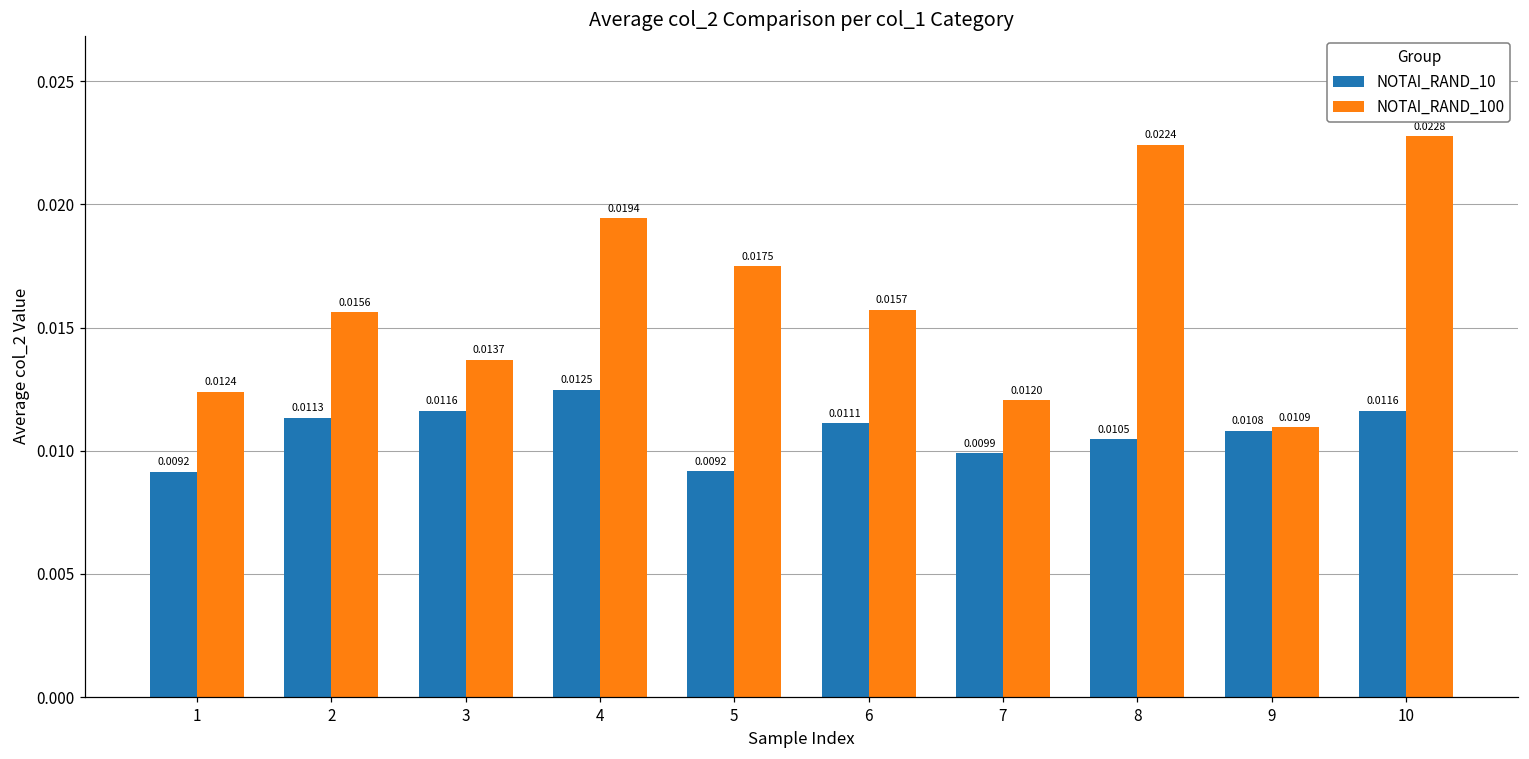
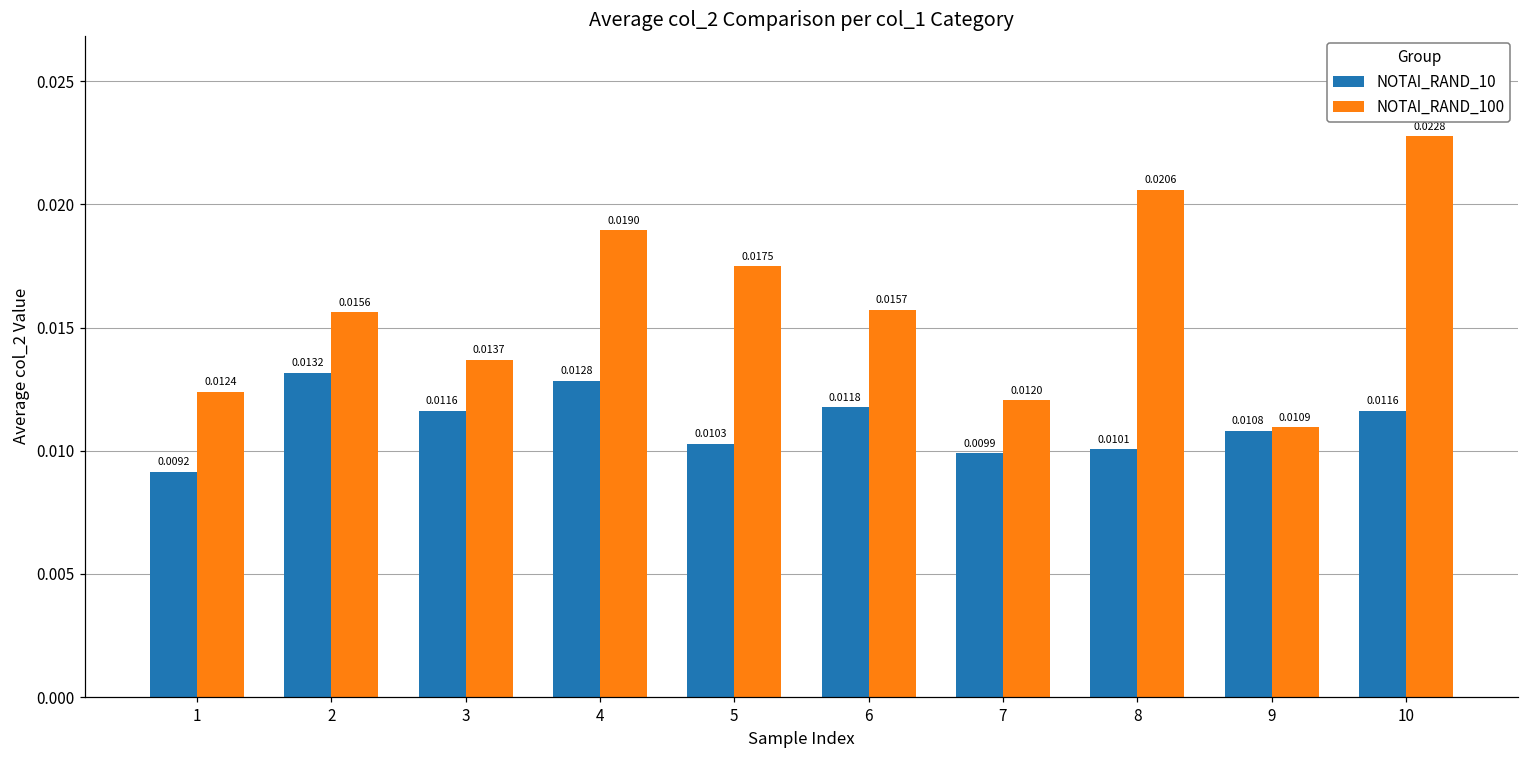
NOTAI_RAND_10, 2: 0.0113 -> 0.0132
NOTAI_RAND_10, 4: 0.0125 -> 0.0128
NOTAI_RAND_100, 4: 0.0194 -> 0.0190
NOTAI_RAND_10, 5: 0.0092 -> 0.0103
NOTAI_RAND_10, 6: 0.0111 -> 0.0118
NOTAI_RAND_10, 8: 0.0105 -> 0.0101
NOTAI_RAND_100, 8: 0.0224 -> 0.0206
